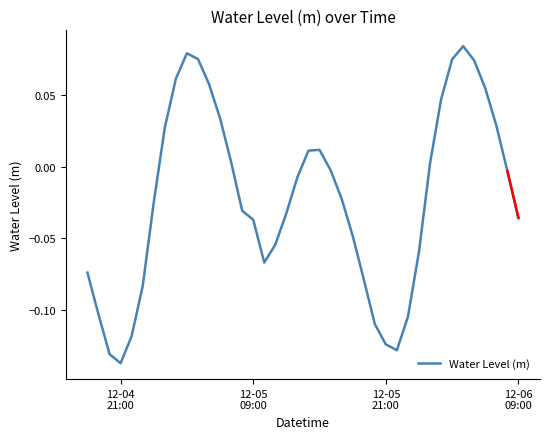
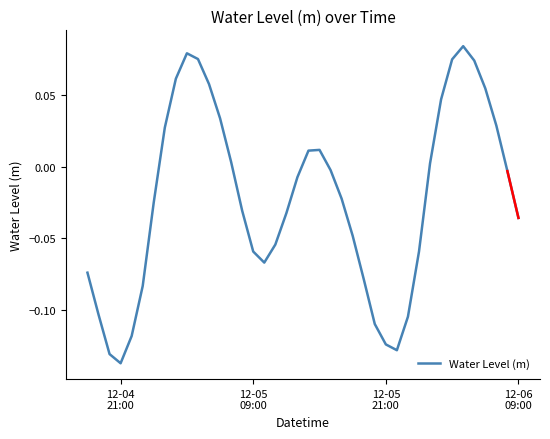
Water Level (m), 12-05 09:00: -0.037 -> -0.059
